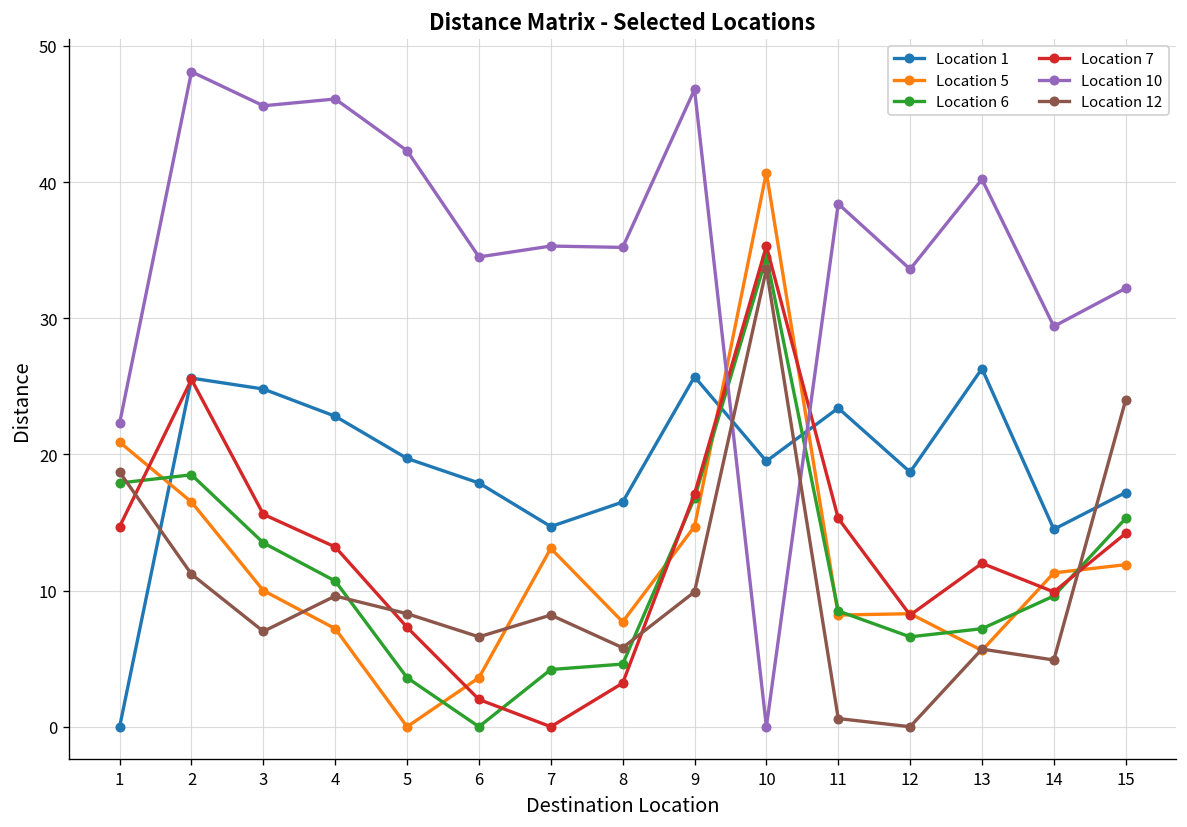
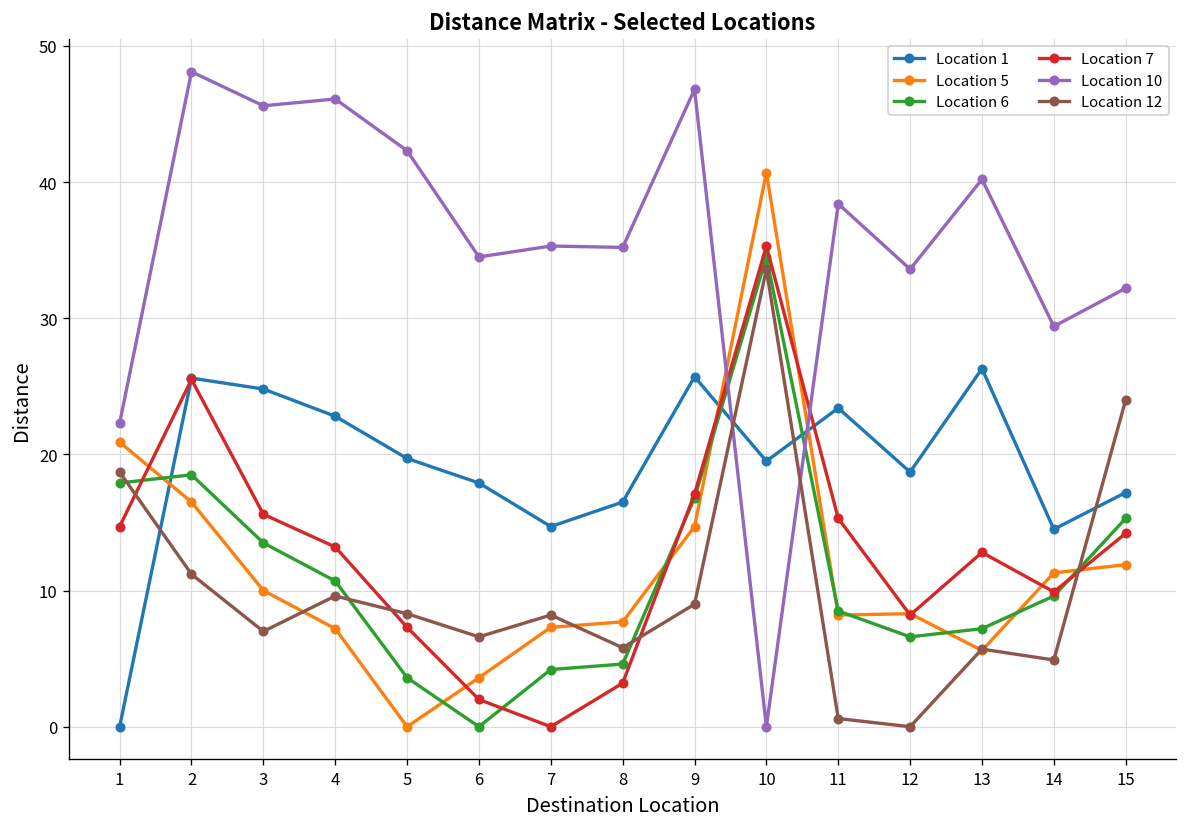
Location 5, 7: 13.1 -> 7.3
Location 12, 9: 9.9 -> 9.0
Location 7, 13: 12.0 -> 12.8
